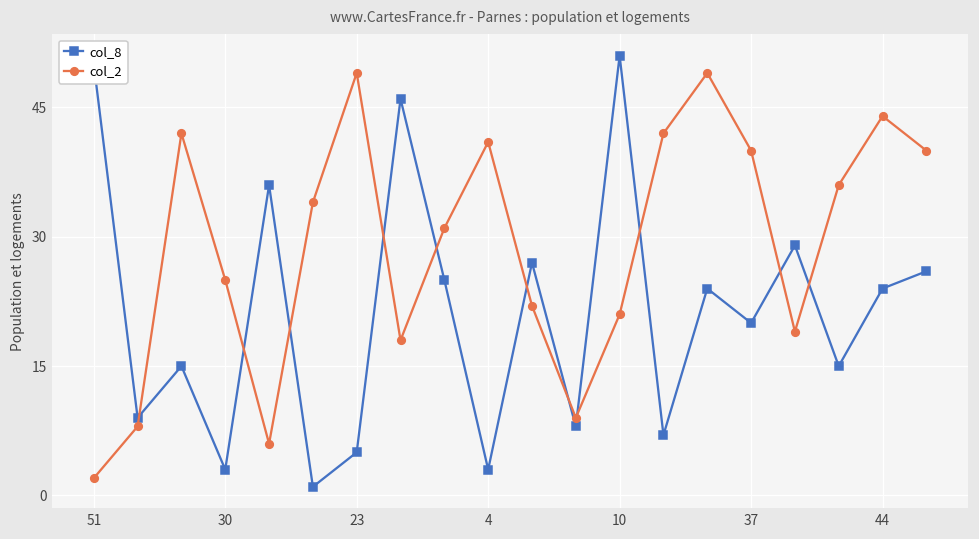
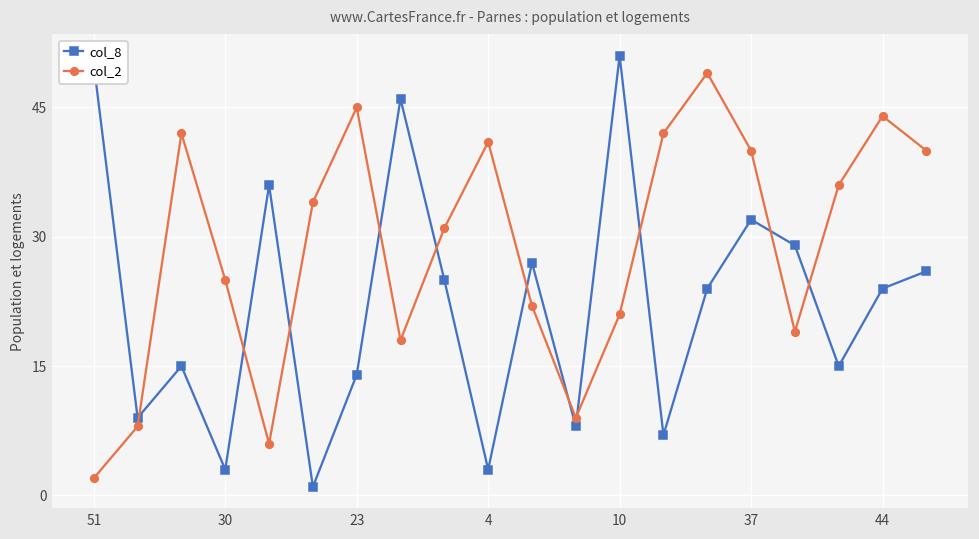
col_8, 23: 5 -> 14
col_2, 23: 49 -> 45
col_8, 37: 20 -> 32
